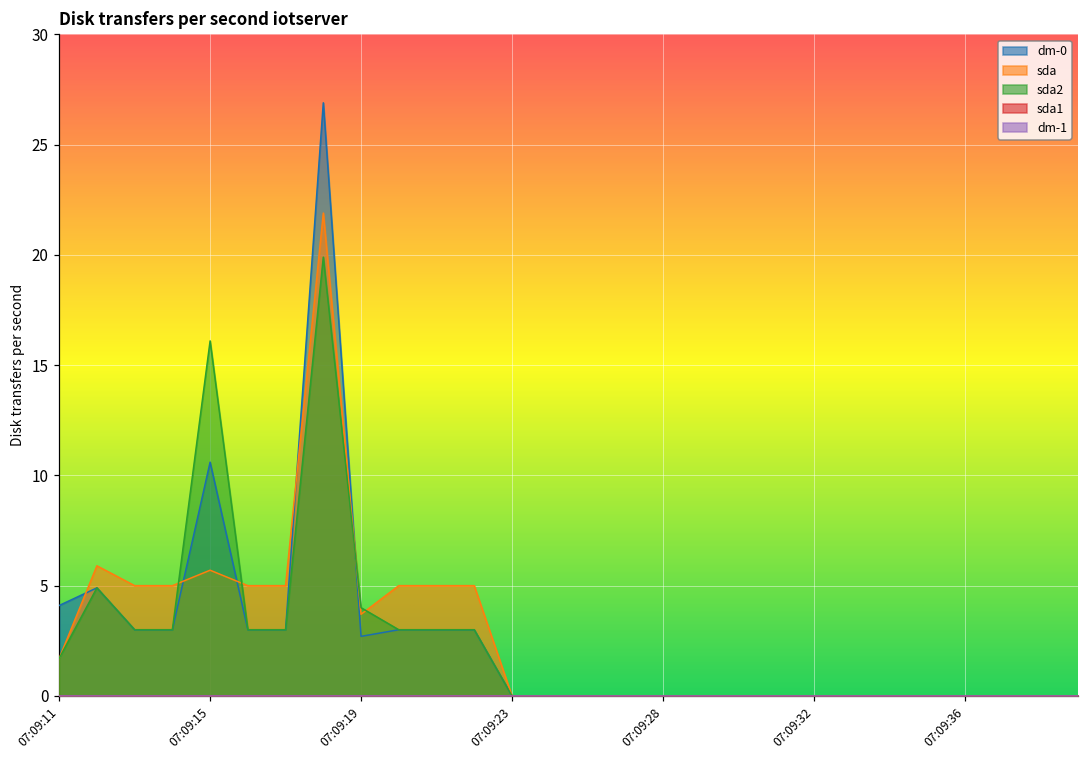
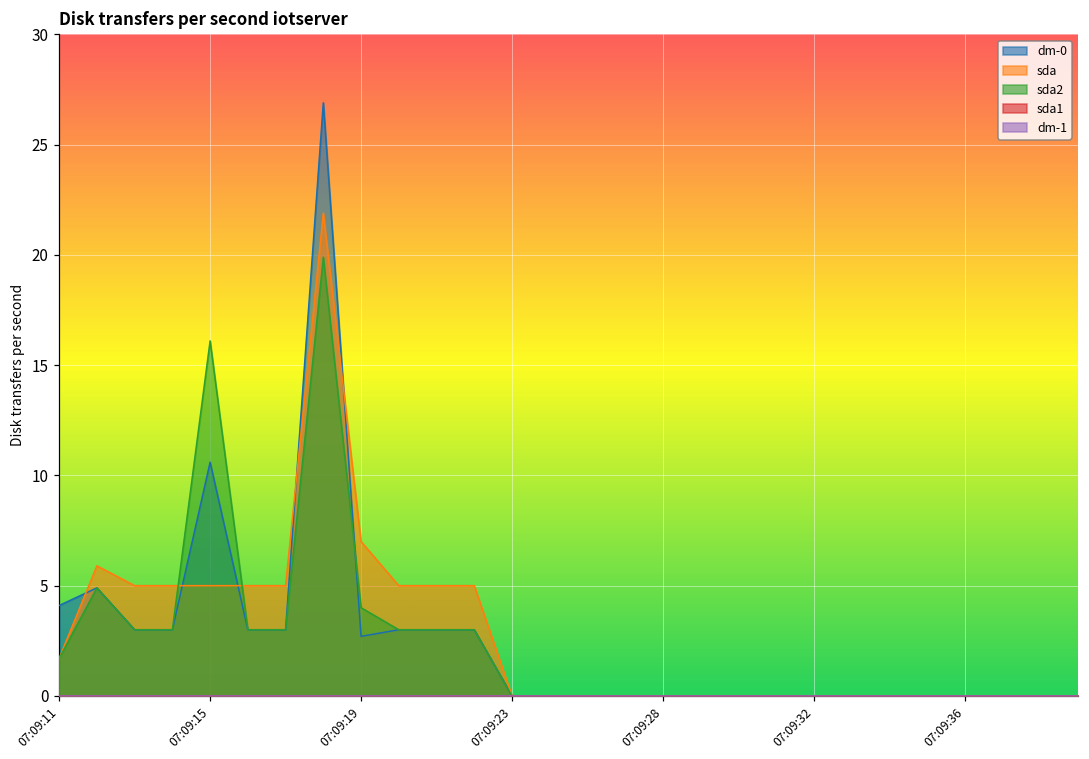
sda, 07:09:15: 5.7 -> 5.0
sda, 07:09:19: 3.7 -> 7.0
